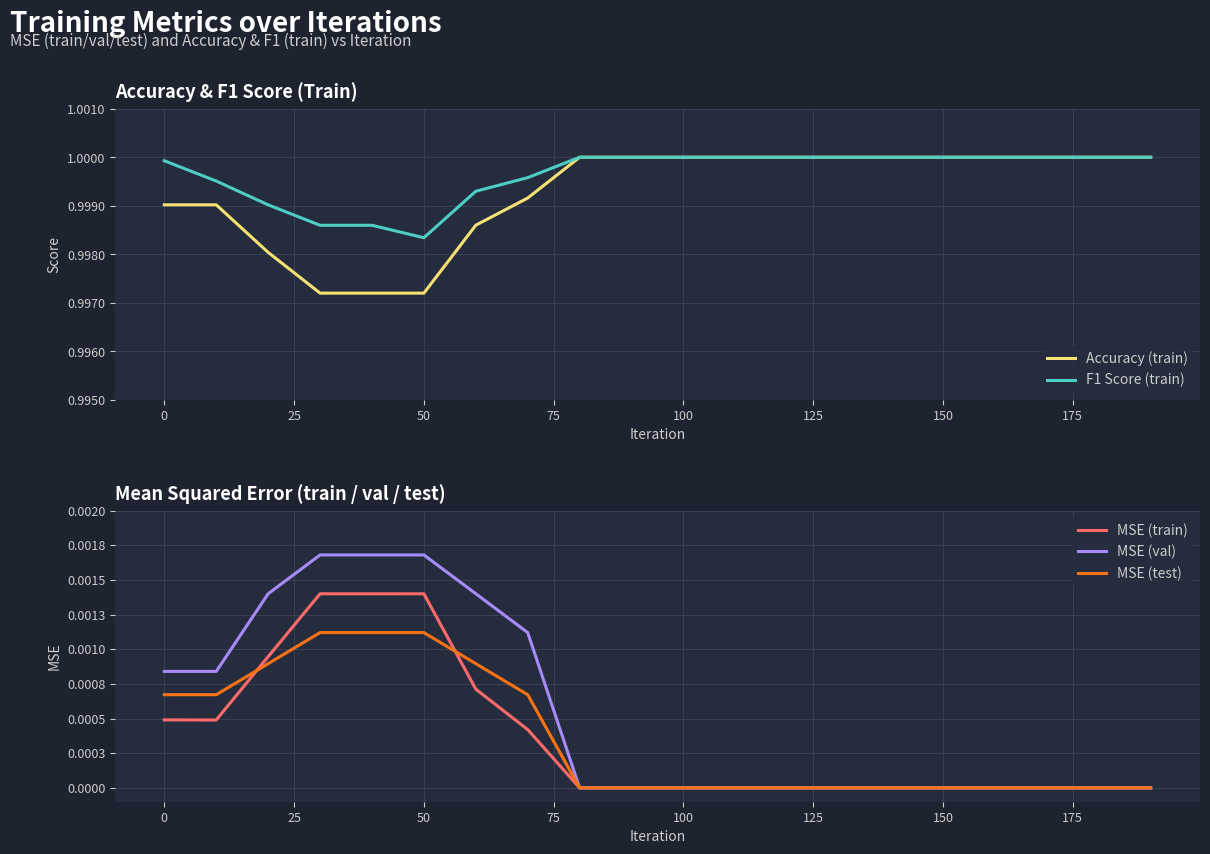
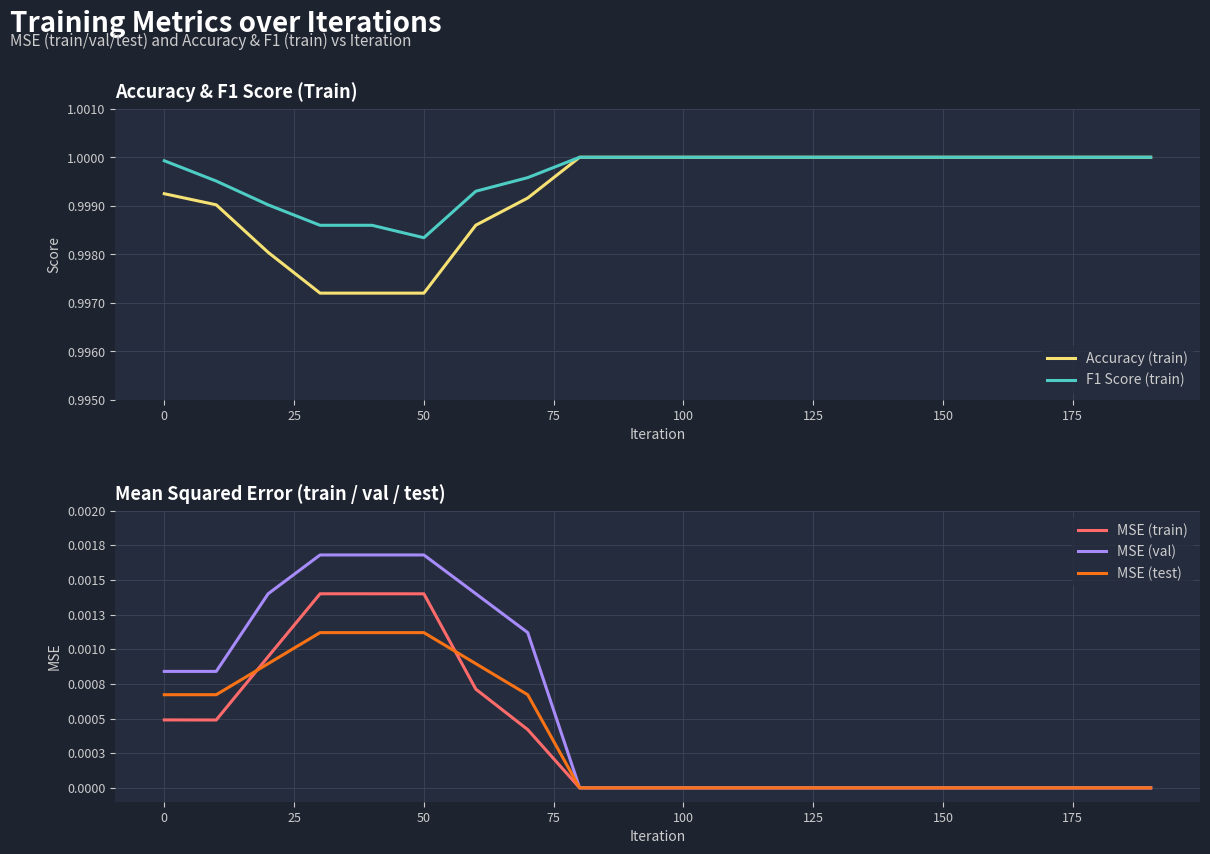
Accuracy & F1 Score (Train), Accuracy (train), 0: 0.9990 -> 0.9992
